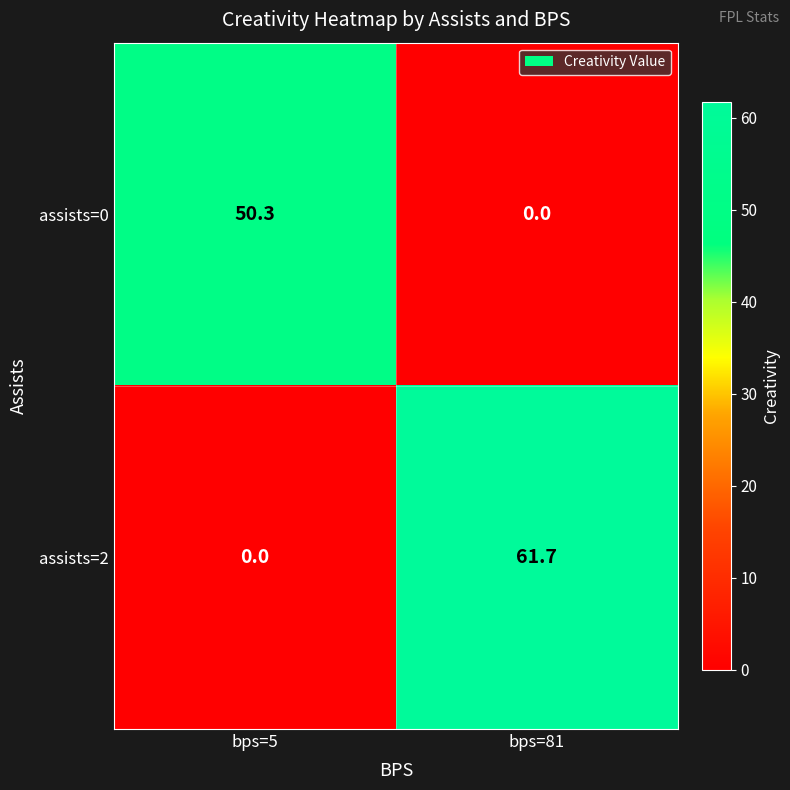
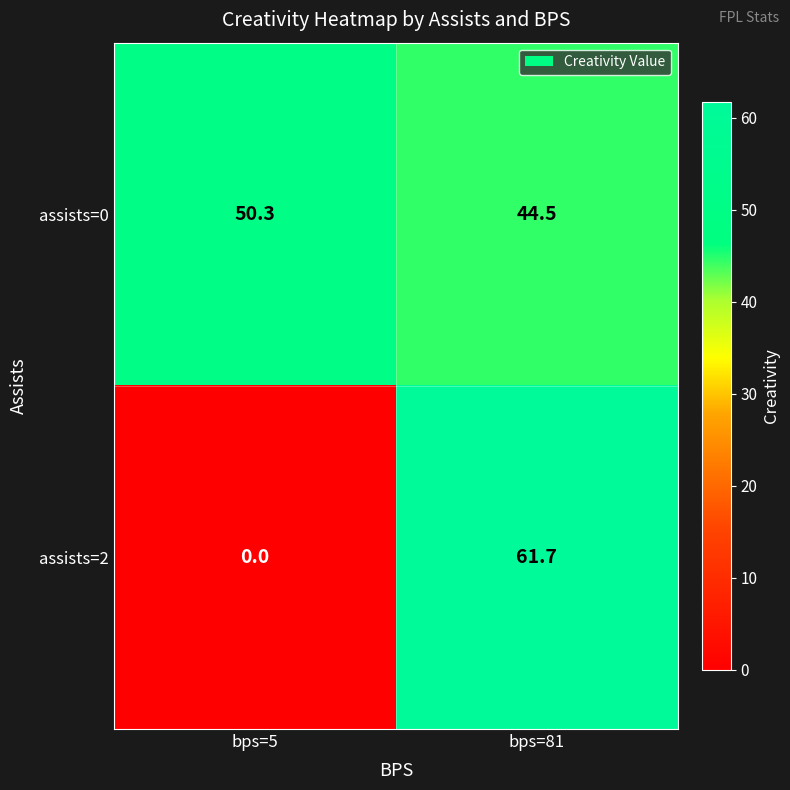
assists=0, bps=81: 0.0 -> 44.5
